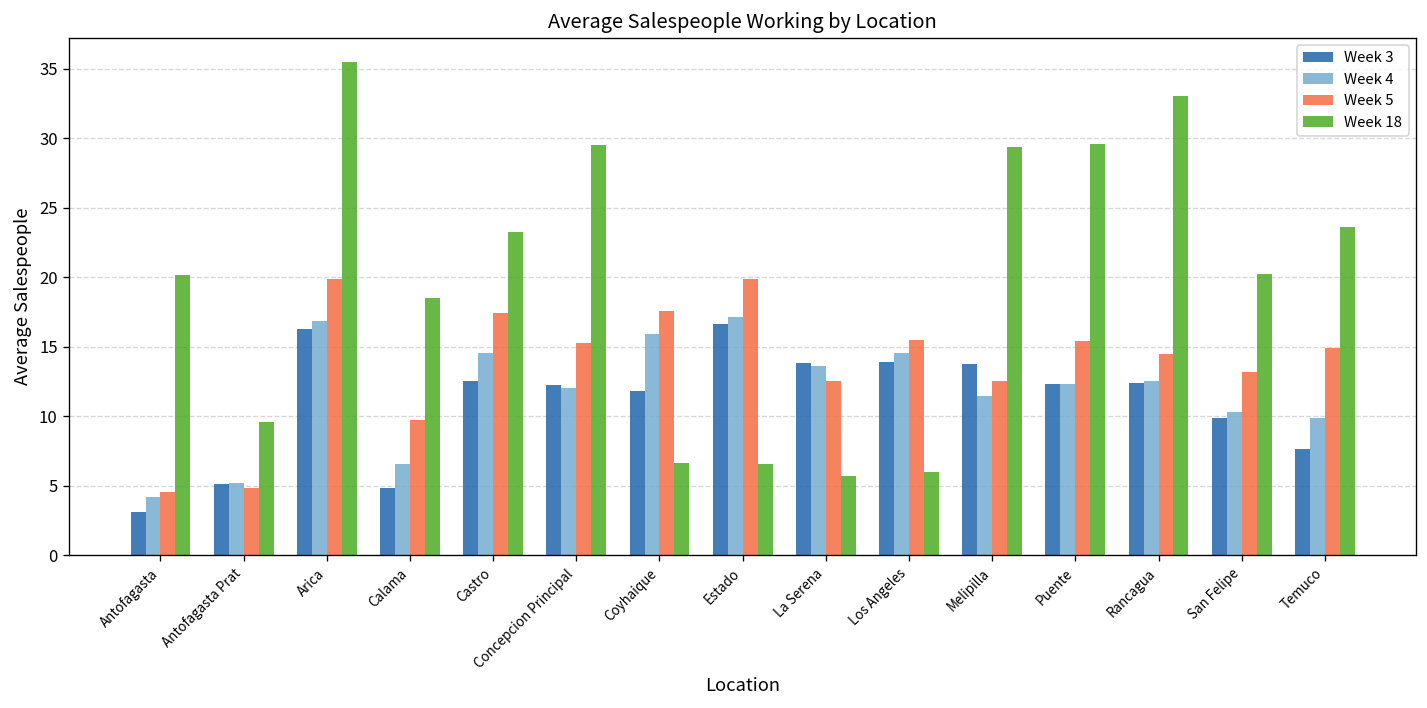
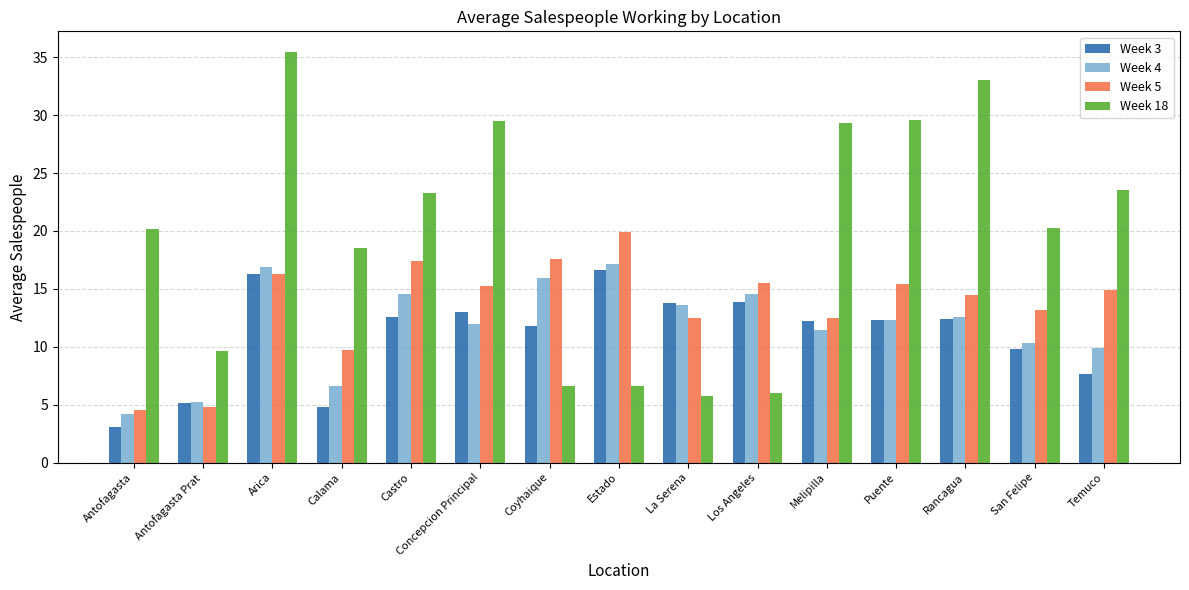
Week 5, Arica: 19.9 -> 16.3
Week 3, Concepcion Principal: 12.2 -> 13.0
Week 3, Melipilla: 13.8 -> 12.2
